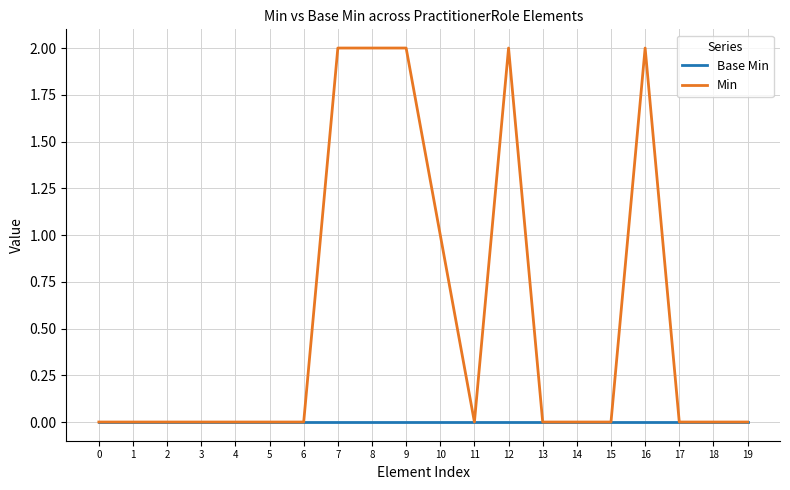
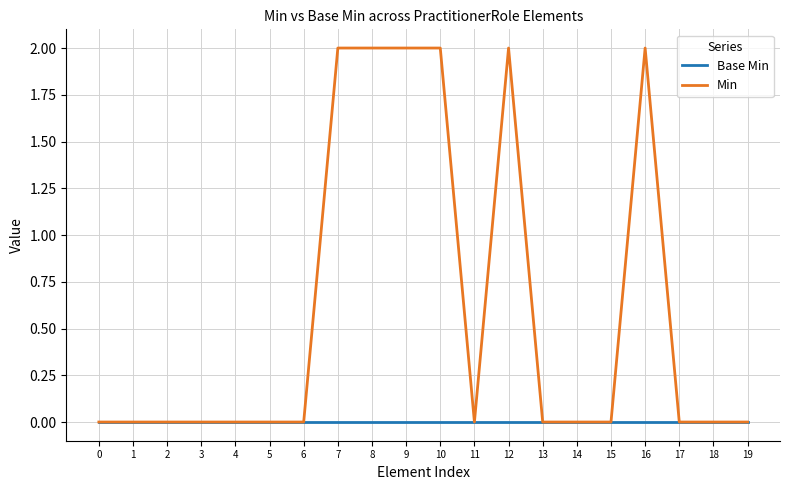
Min, 10: 1 -> 2
